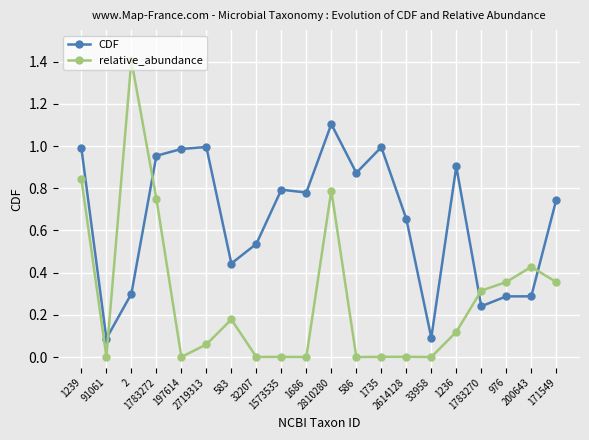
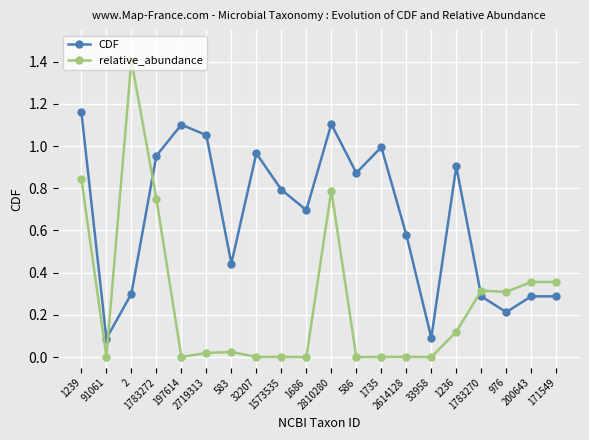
CDF, 1239: 0.99 -> 1.16
CDF, 197614: 0.99 -> 1.10
CDF, 2719313: 1.00 -> 1.05
relative_abundance, 2719313: 0.06 -> 0.02
relative_abundance, 583: 0.18 -> 0.02
CDF, 32207: 0.54 -> 0.97
CDF, 1686: 0.78 -> 0.70
CDF, 2614128: 0.66 -> 0.58
CDF, 1783270: 0.24 -> 0.29
CDF, 976: 0.29 -> 0.21
relative_abundance, 976: 0.36 -> 0.31
relative_abundance, 200643: 0.43 -> 0.36
CDF, 171549: 0.75 -> 0.29
